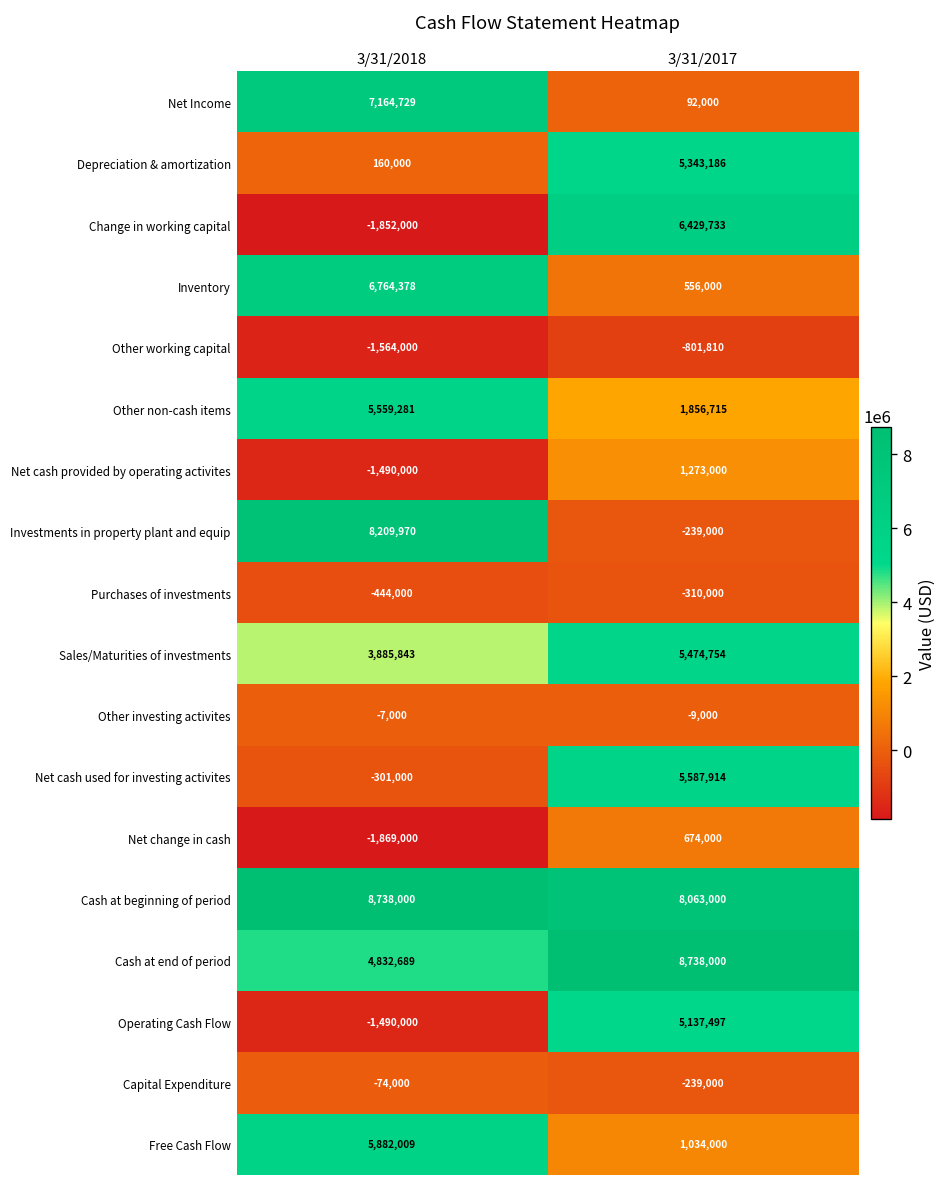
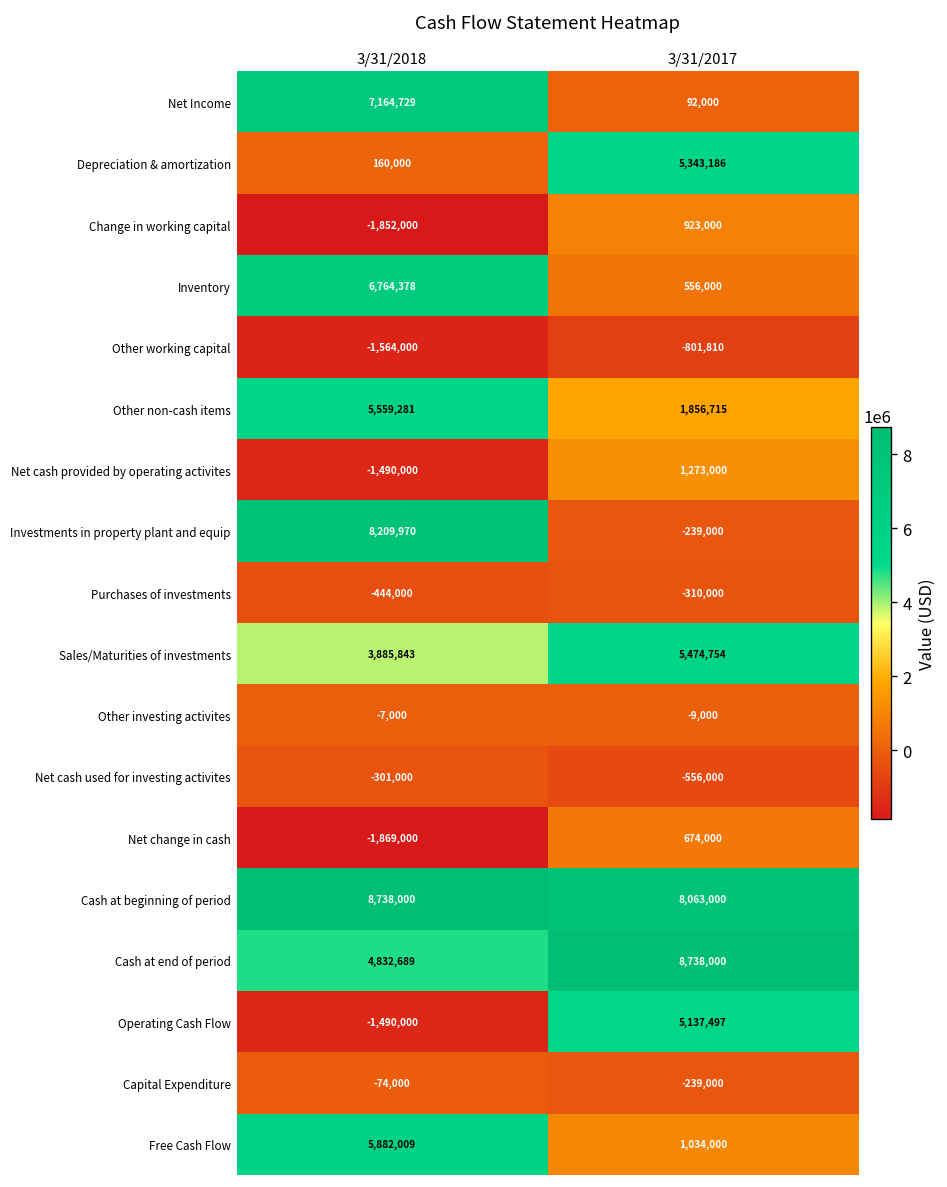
Change in working capital, 3/31/2017: 6,429,733 -> 923,000
Net cash used for investing activites, 3/31/2017: 5,587,914 -> -556,000
